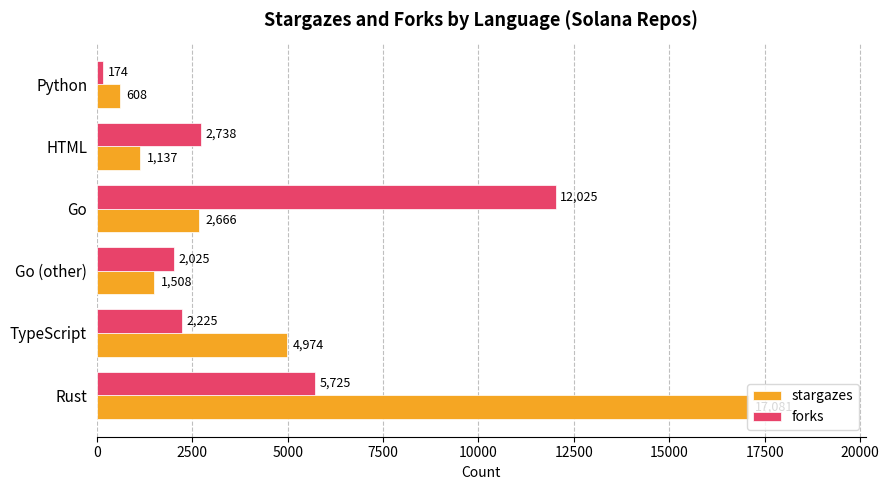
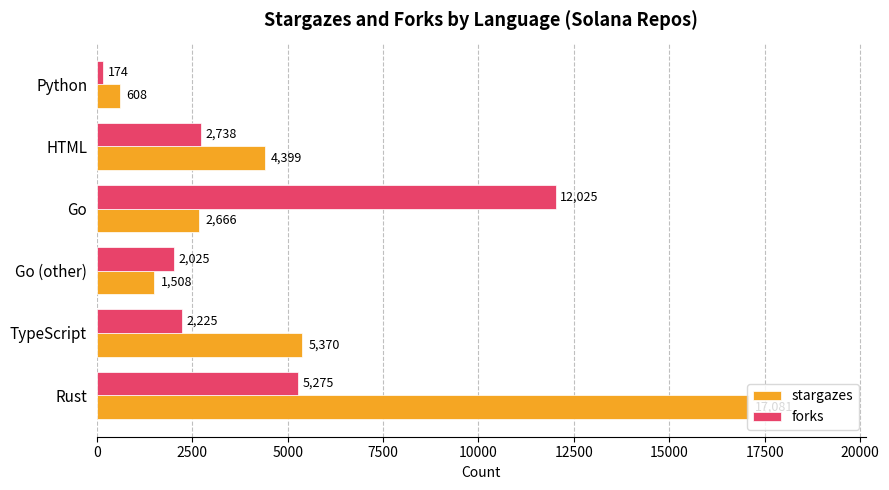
stargazes, HTML: 1,137 -> 4,399
stargazes, TypeScript: 4,974 -> 5,370
forks, Rust: 5,725 -> 5,275
